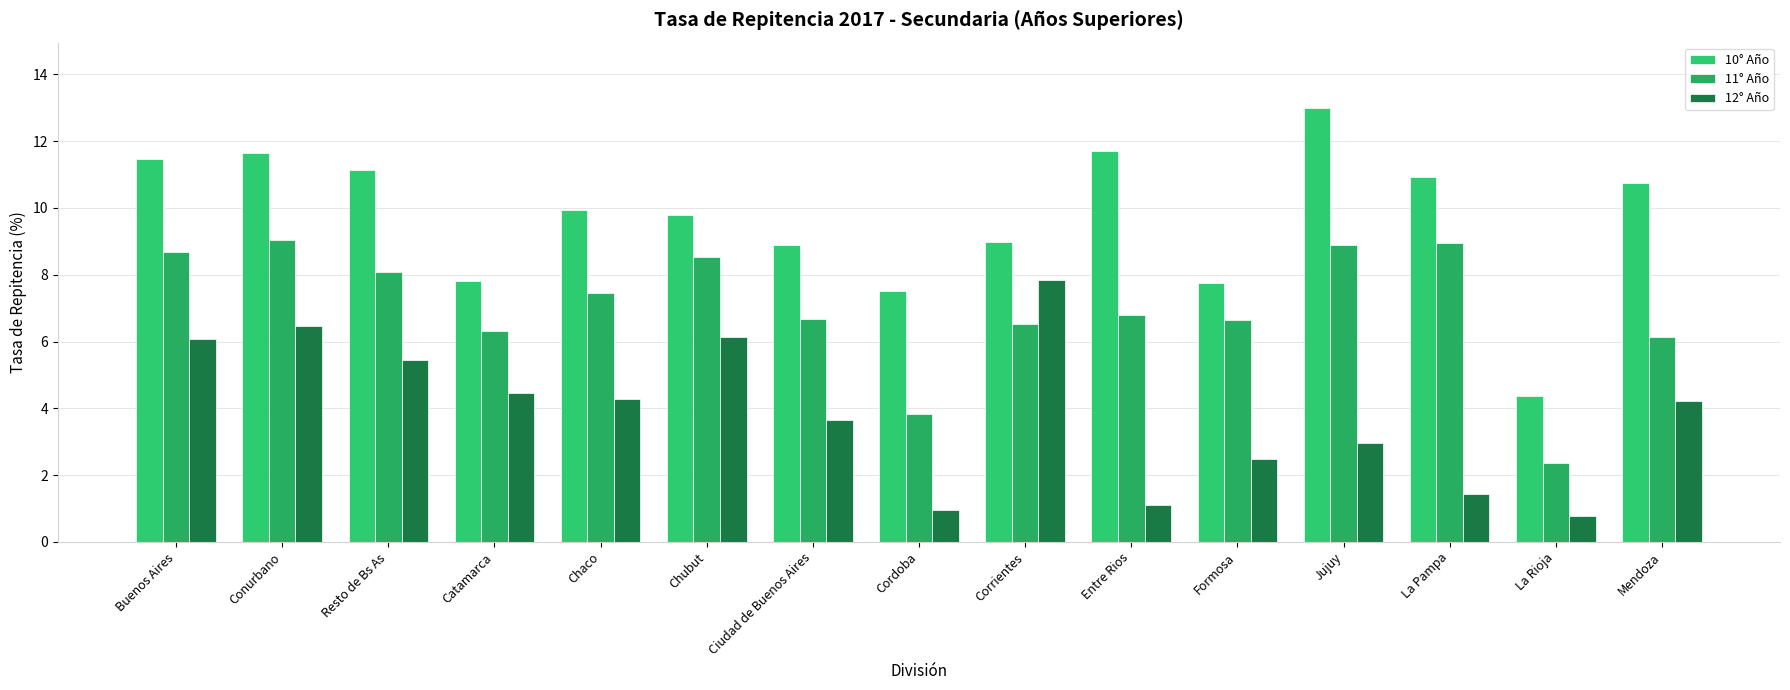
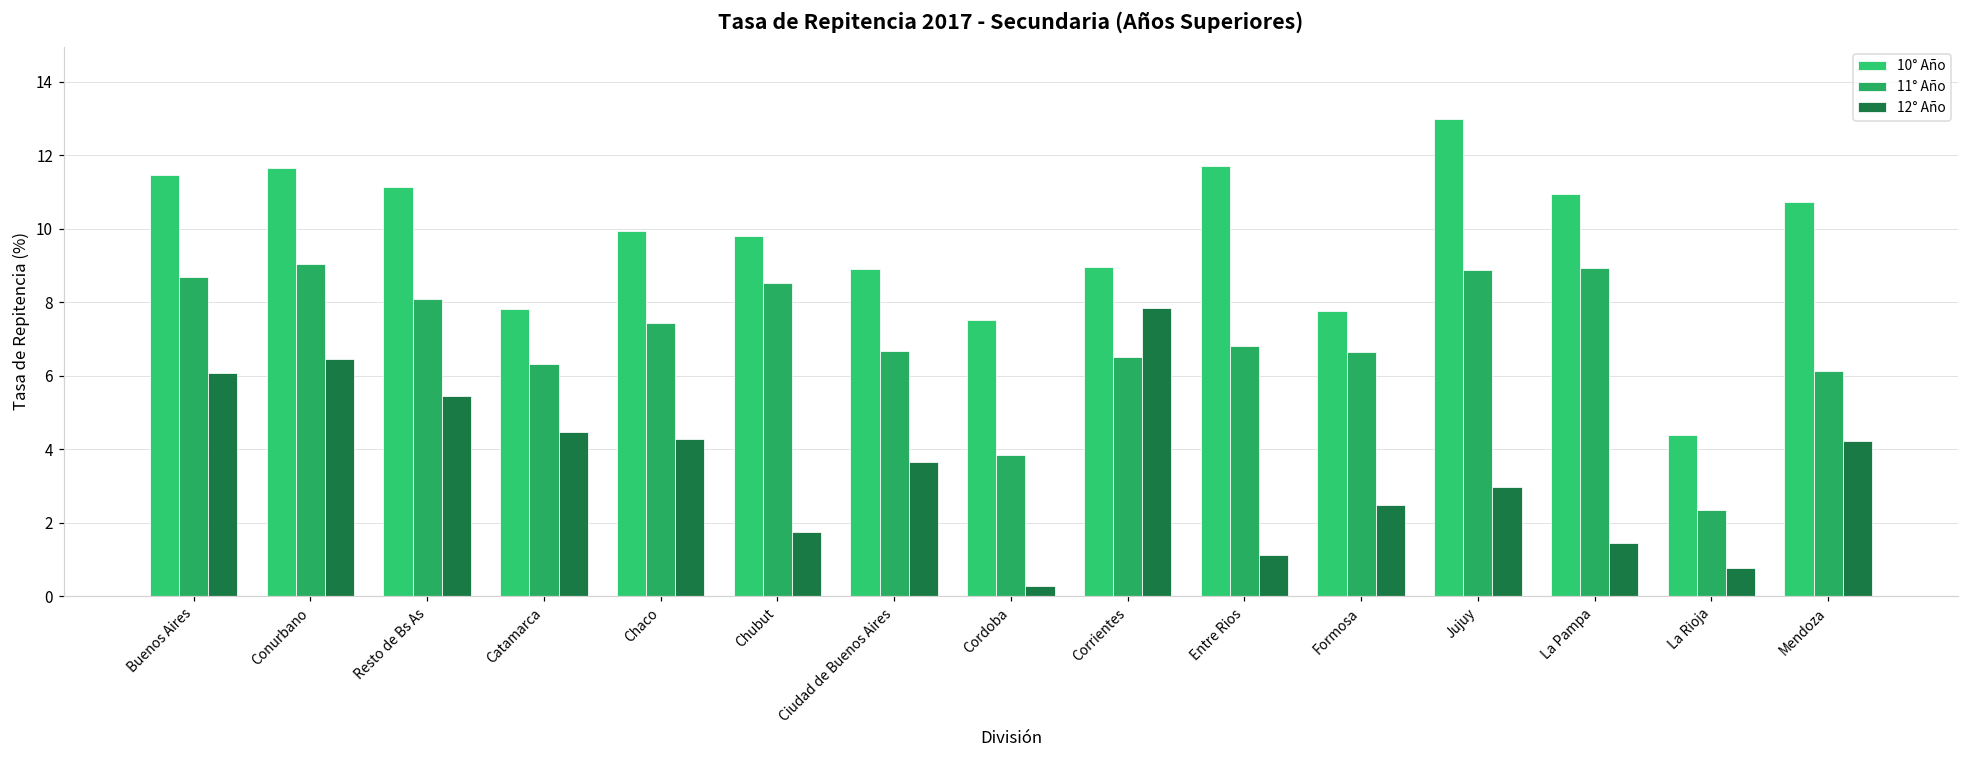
12° Año, Chubut: 6.1 -> 1.7
12° Año, Cordoba: 1.0 -> 0.3
